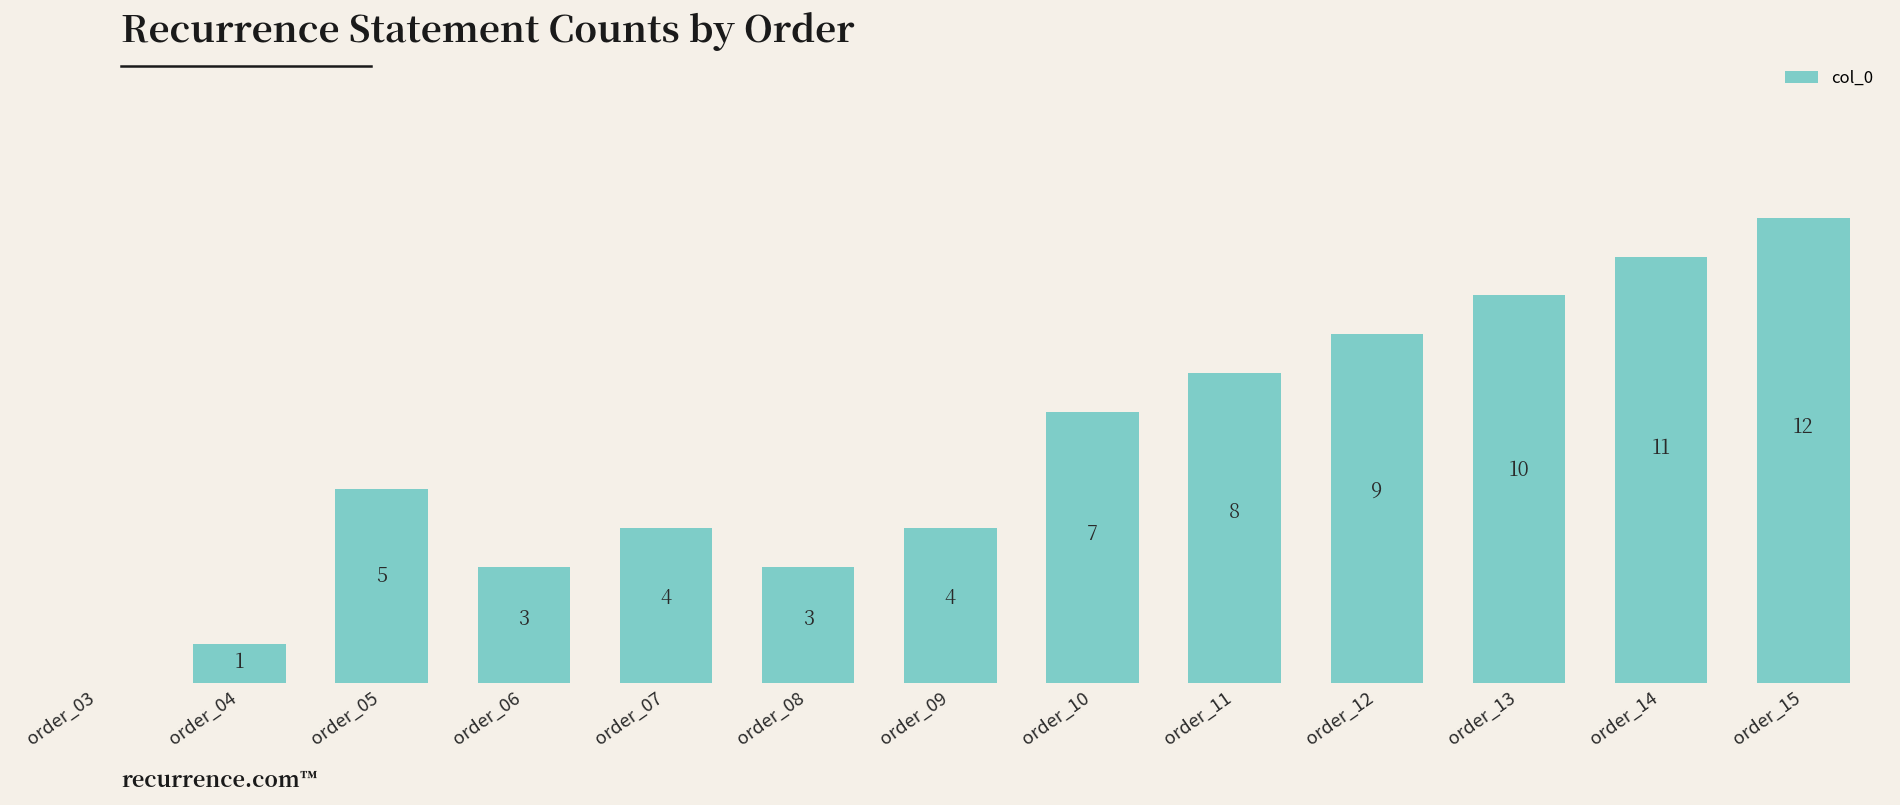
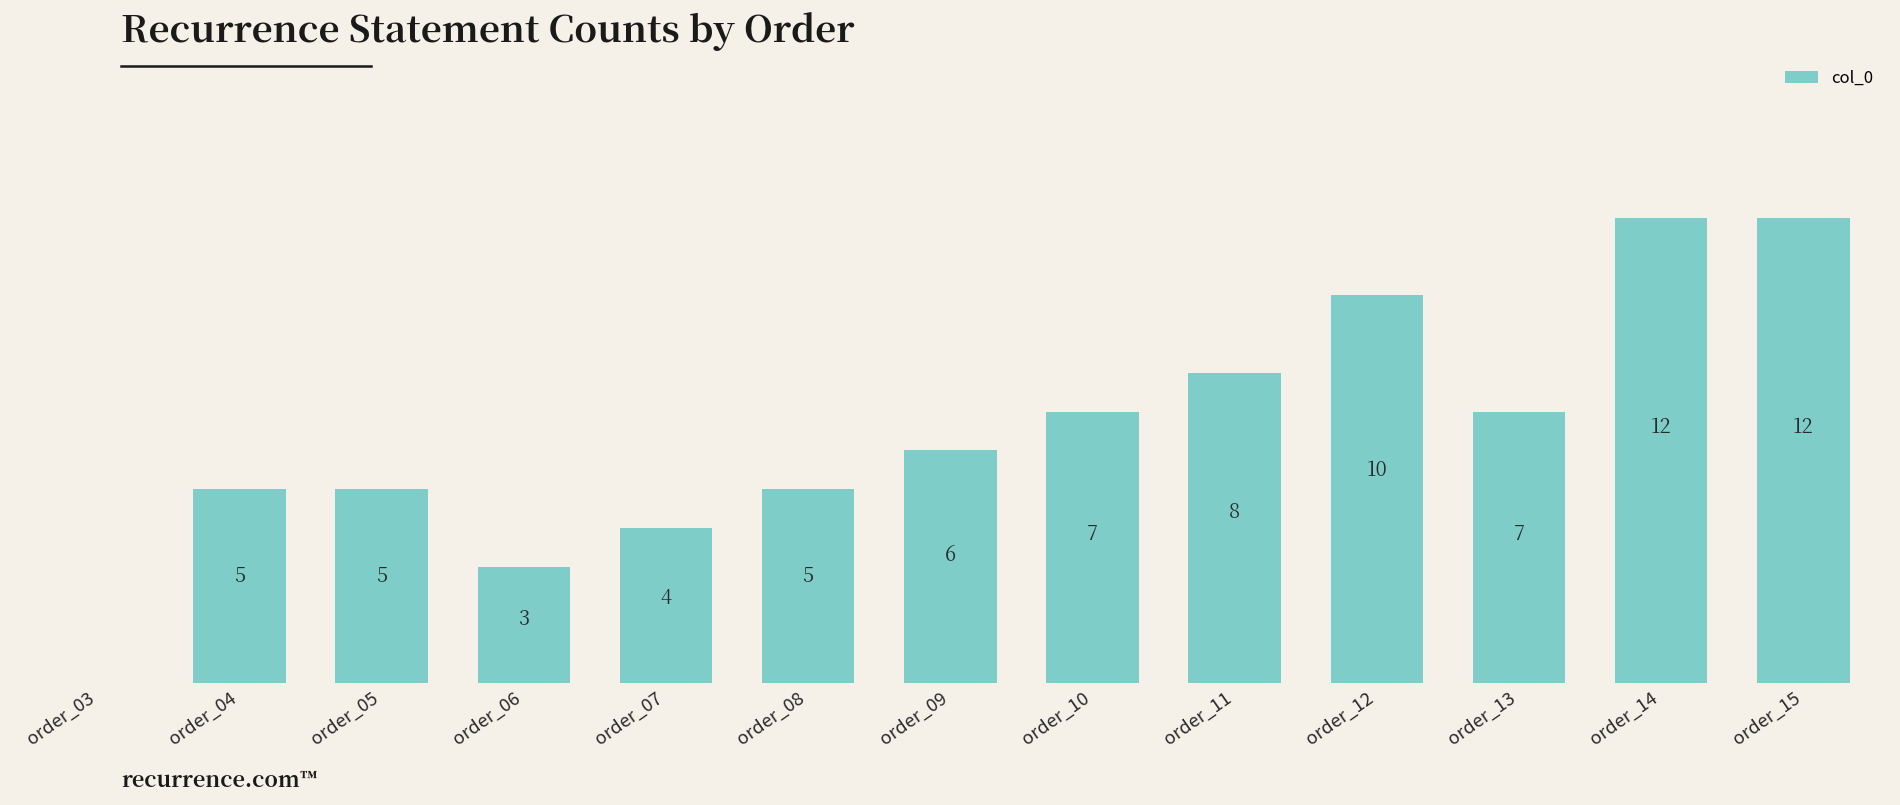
order_04: 1 -> 5
order_08: 3 -> 5
order_09: 4 -> 6
order_12: 9 -> 10
order_13: 10 -> 7
order_14: 11 -> 12
